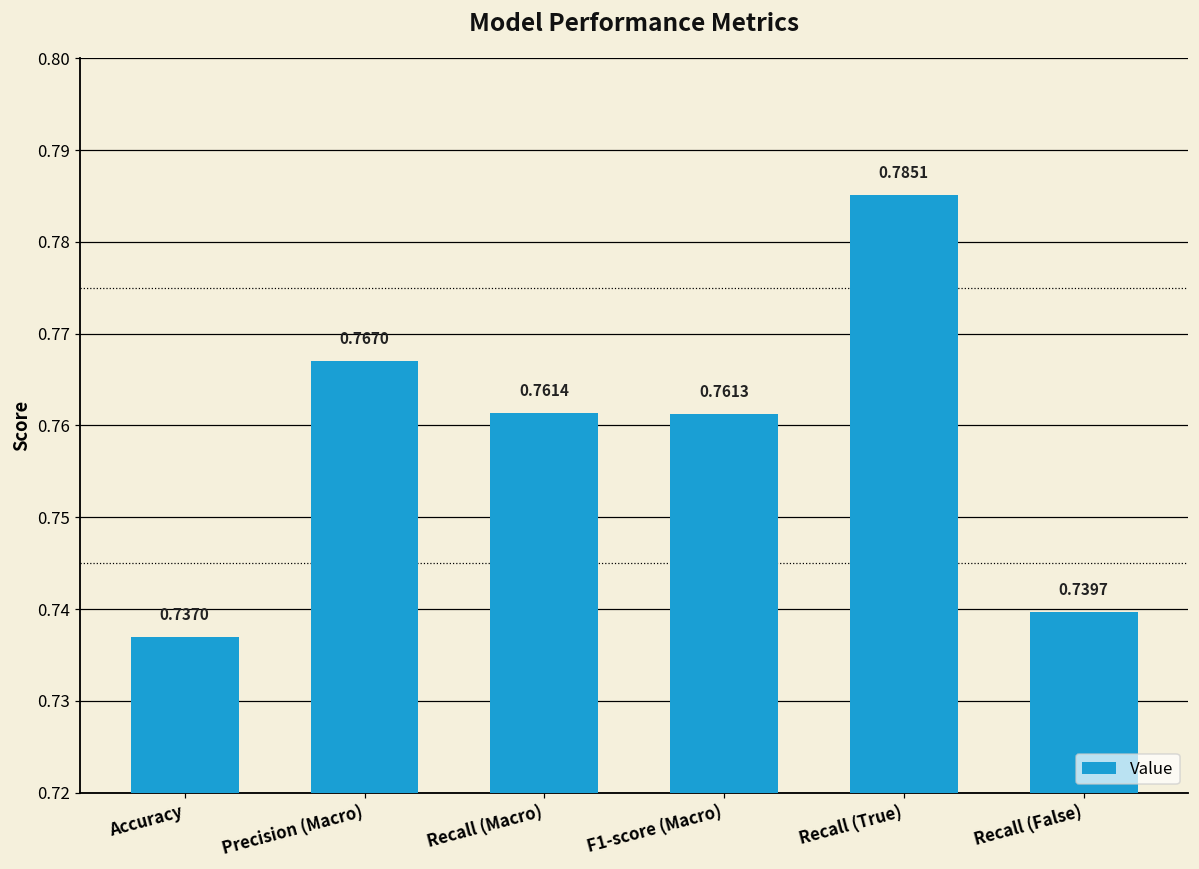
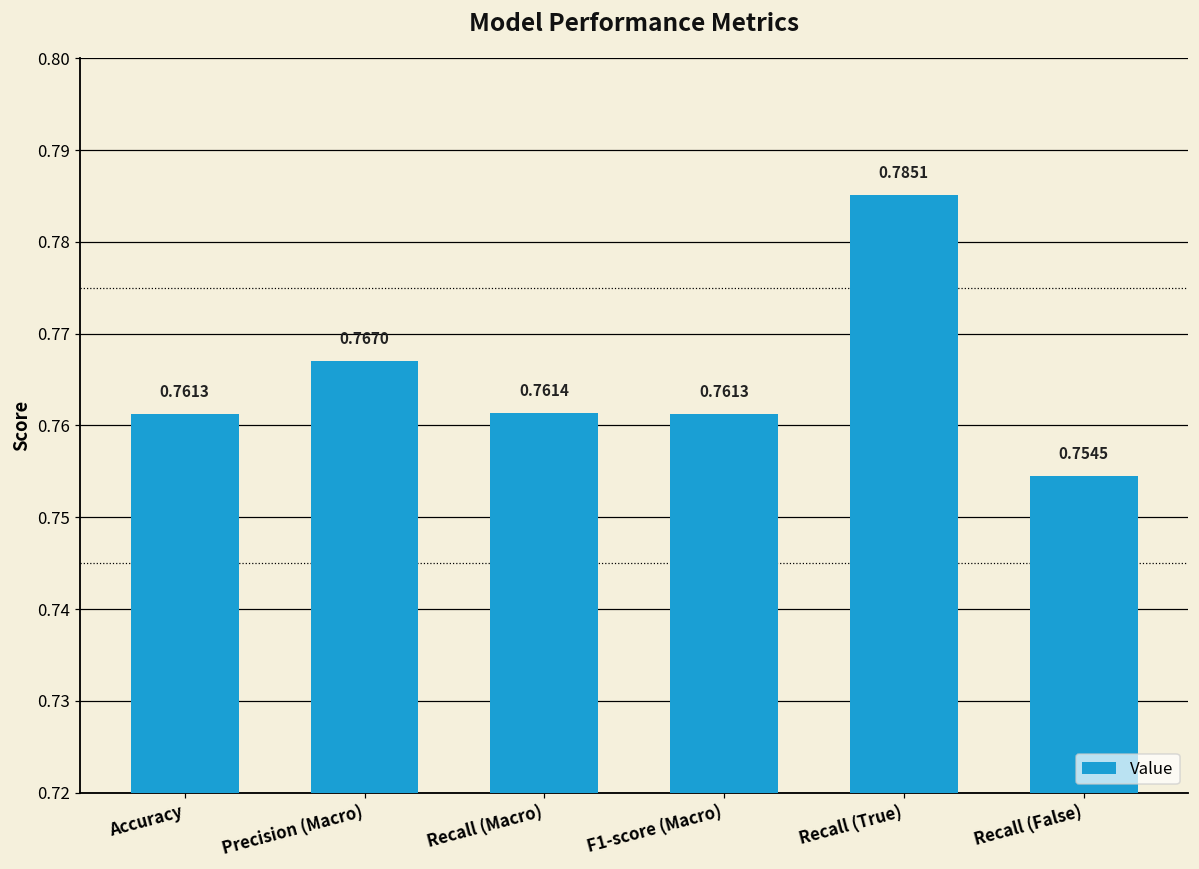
Accuracy: 0.7370 -> 0.7613
Recall (False): 0.7397 -> 0.7545
